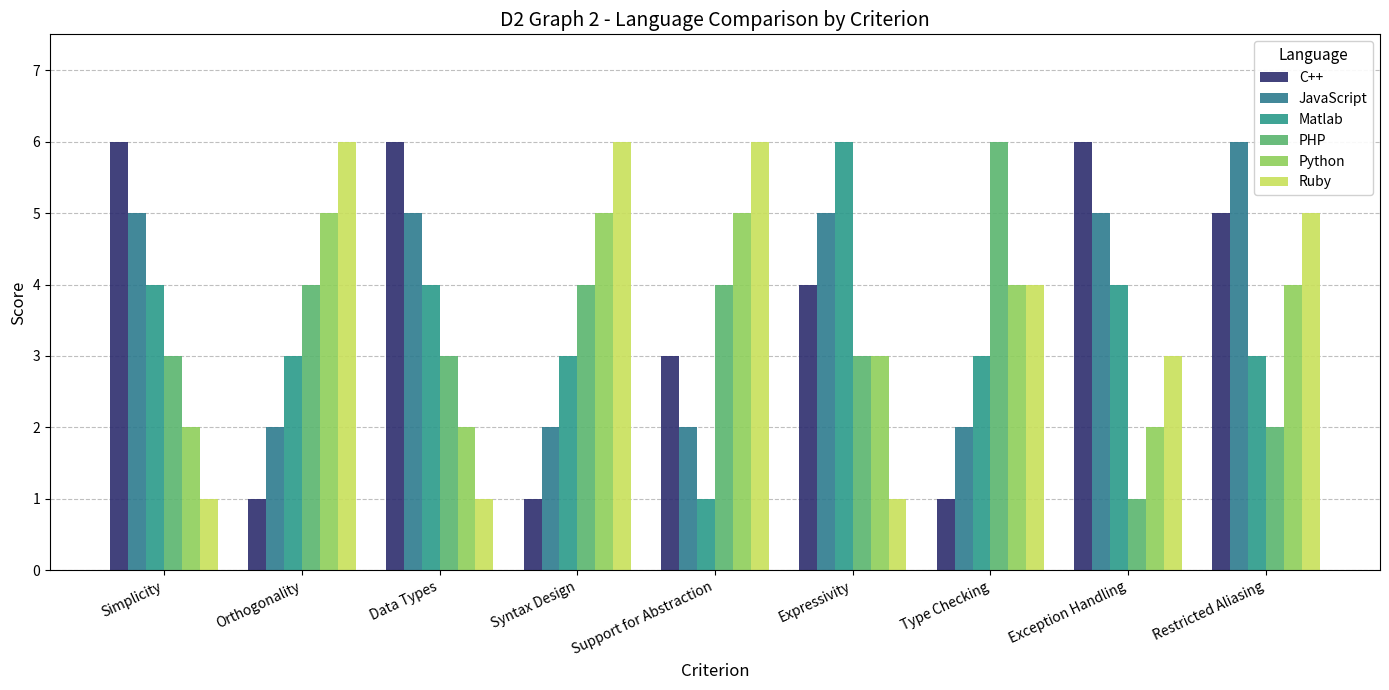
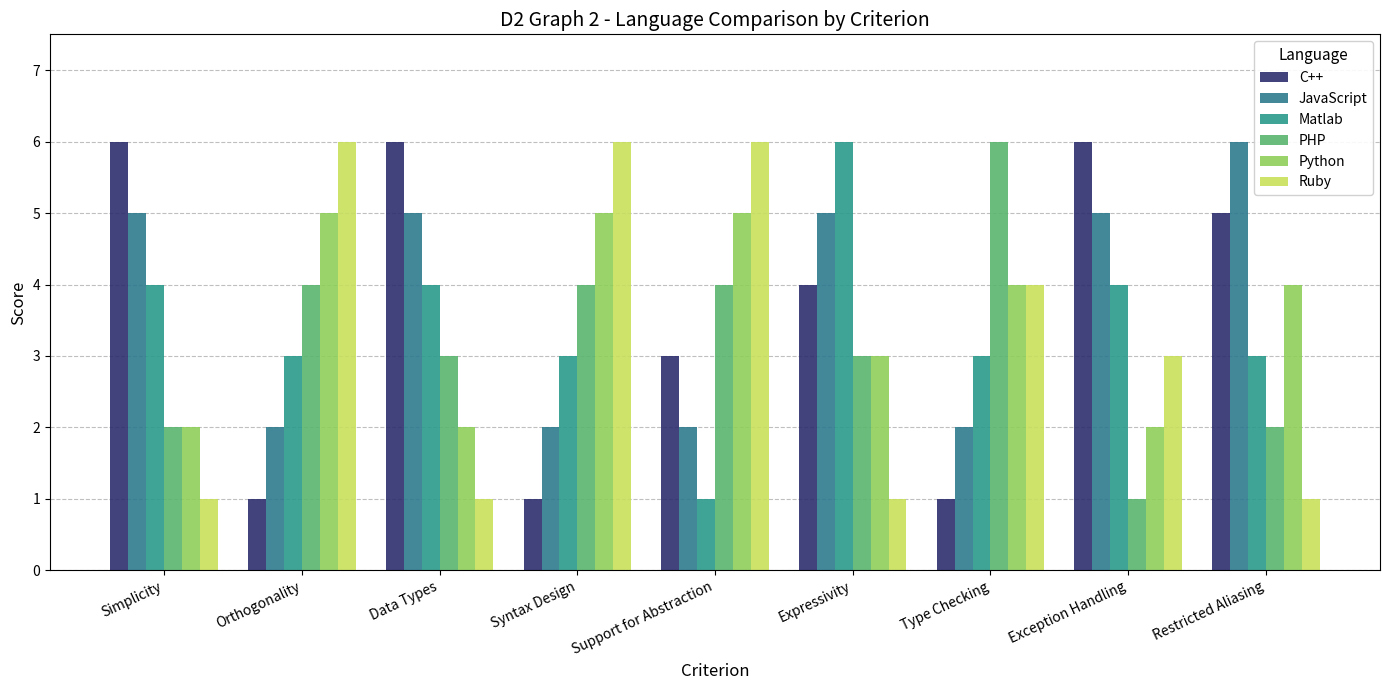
PHP, Simplicity: 3 -> 2
Ruby, Restricted Aliasing: 5 -> 1
